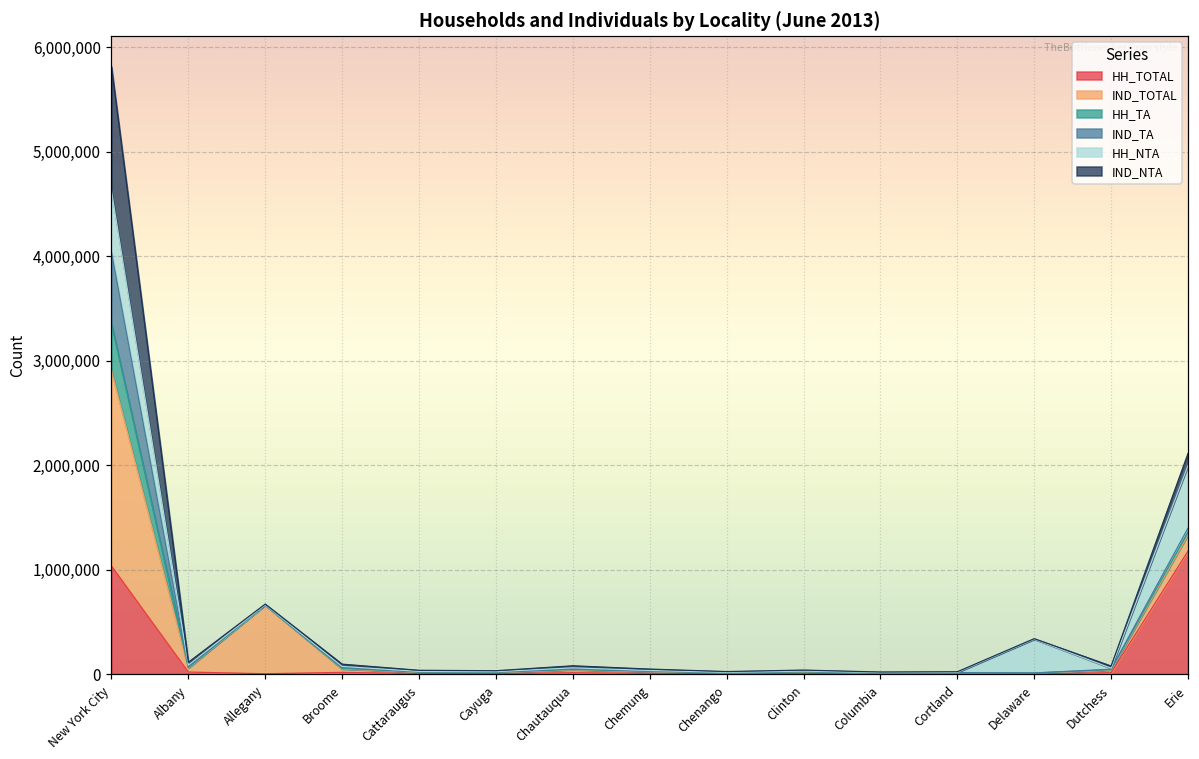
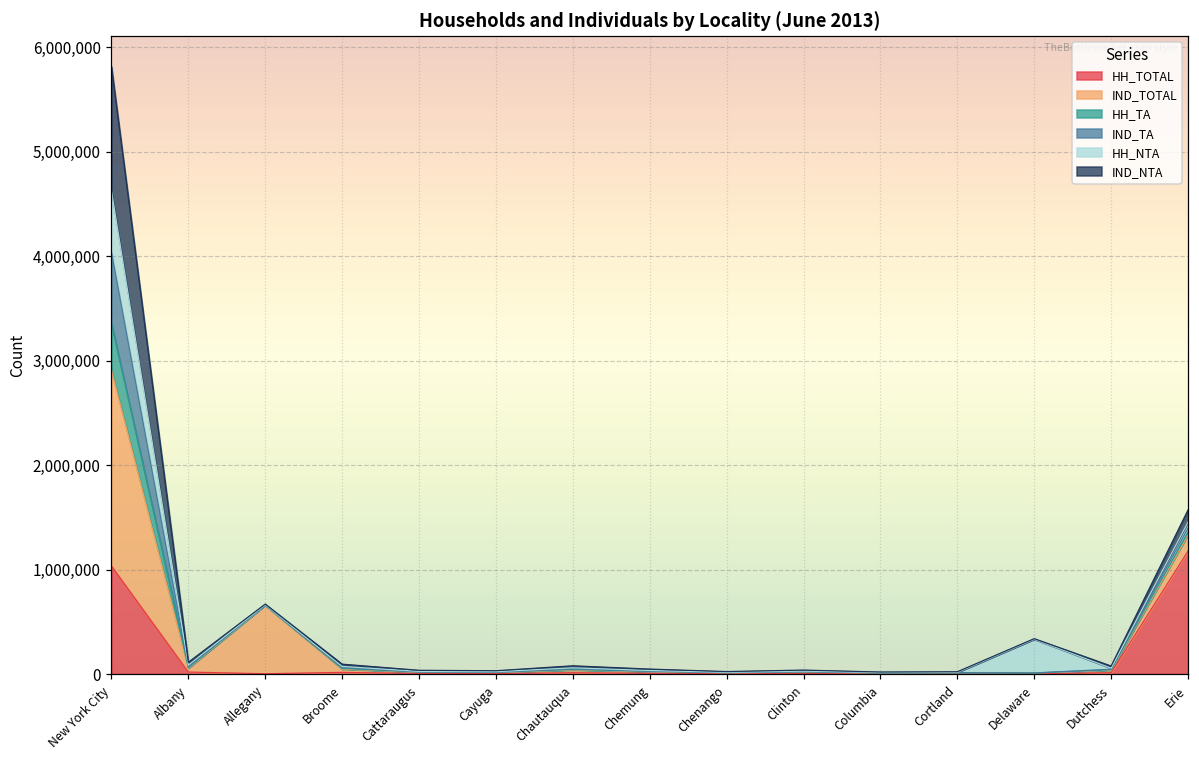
HH_NTA, Erie: 600,000 -> 100,000
